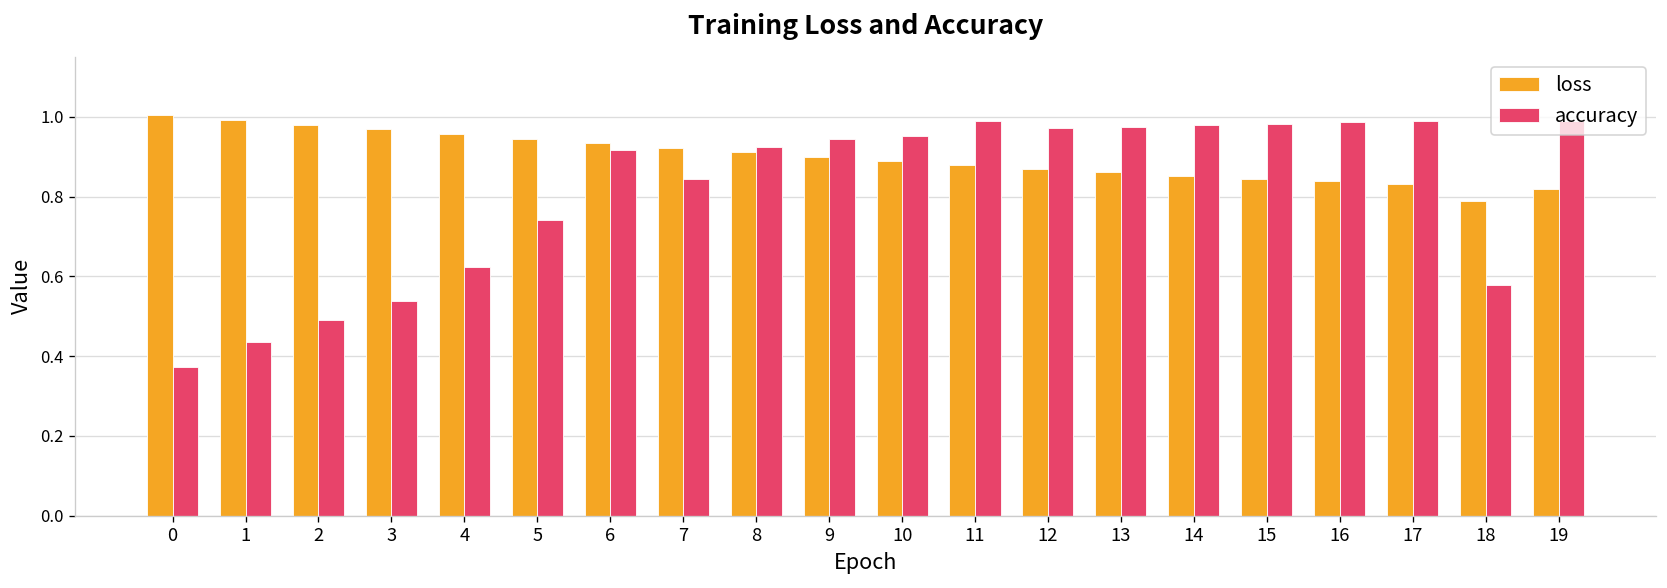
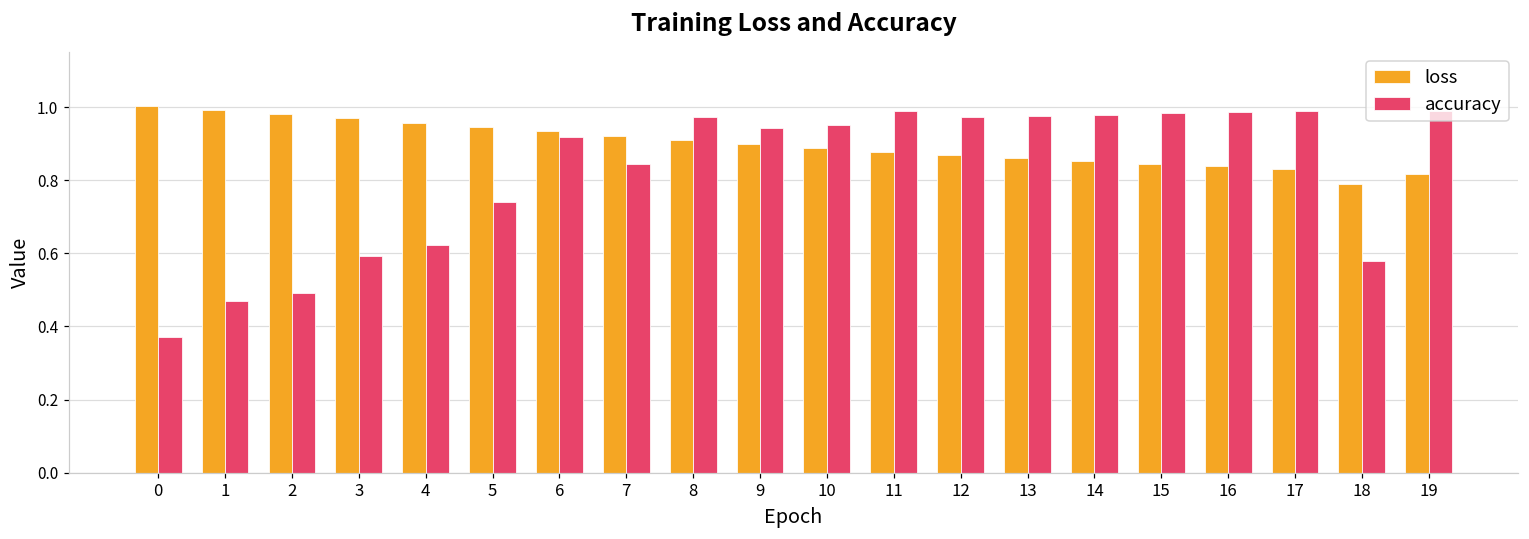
accuracy, 1: 0.44 -> 0.47
accuracy, 3: 0.54 -> 0.59
accuracy, 8: 0.92 -> 0.97
